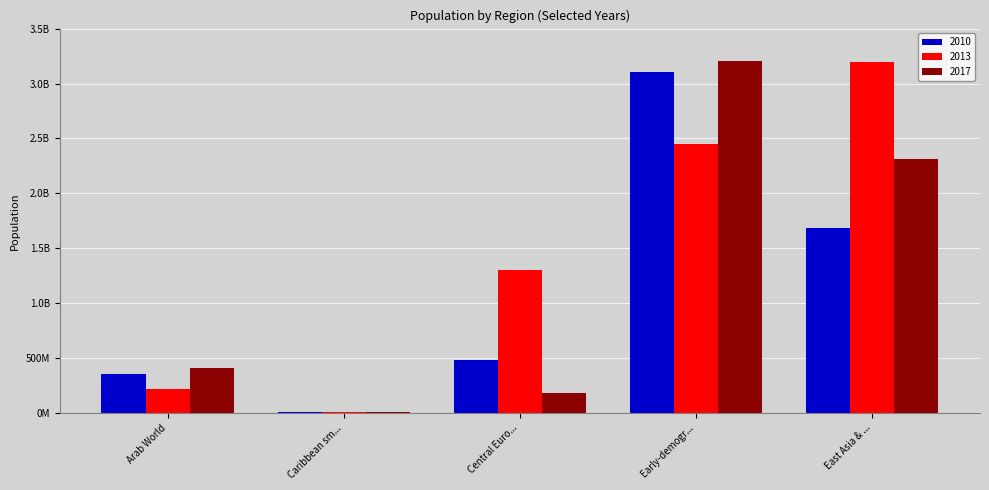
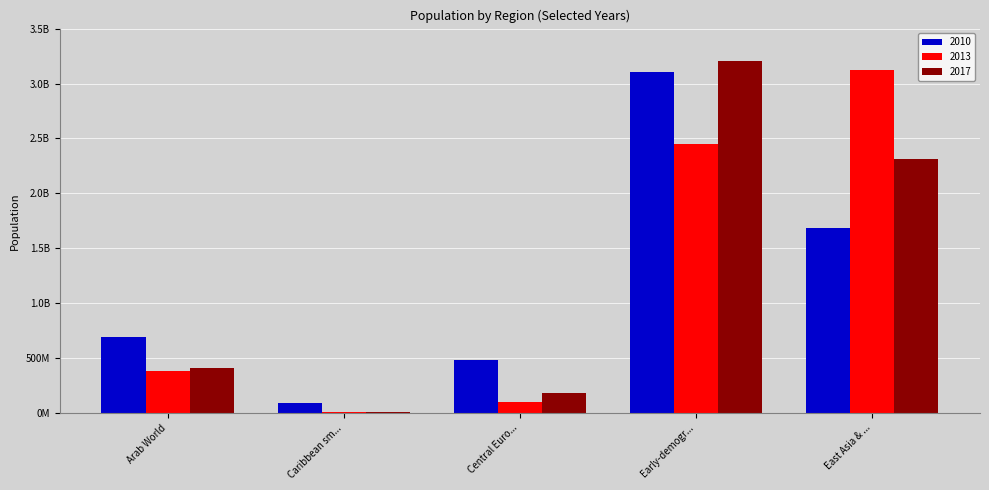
2010, Arab World: 350000000 -> 690000000
2013, Arab World: 220000000 -> 380000000
2010, Caribbean sm...: 10000000 -> 90000000
2013, Central Euro...: 1300000000 -> 100000000
2013, East Asia & ...: 3200000000 -> 3120000000
